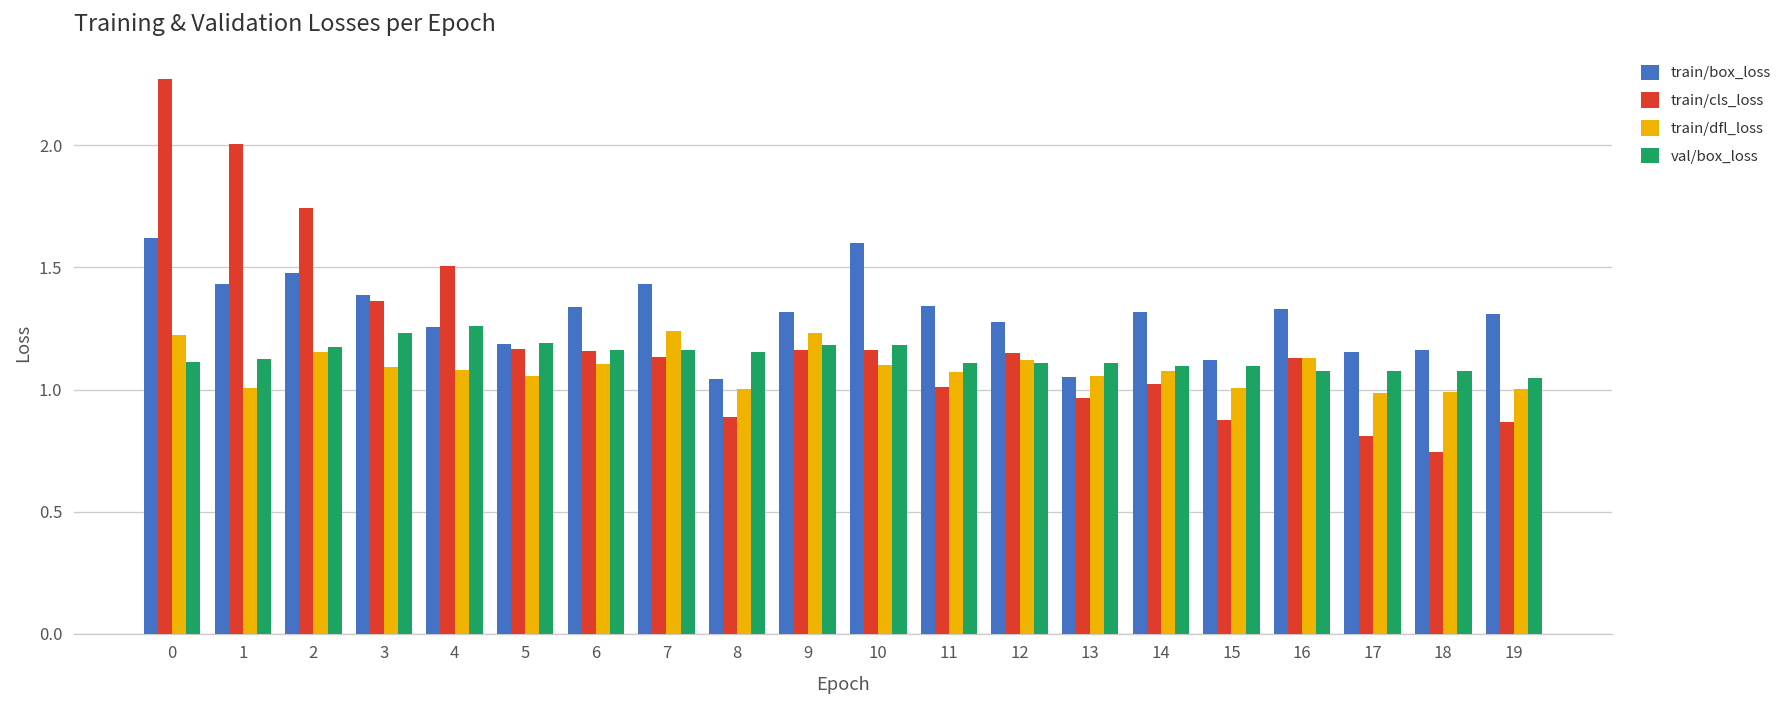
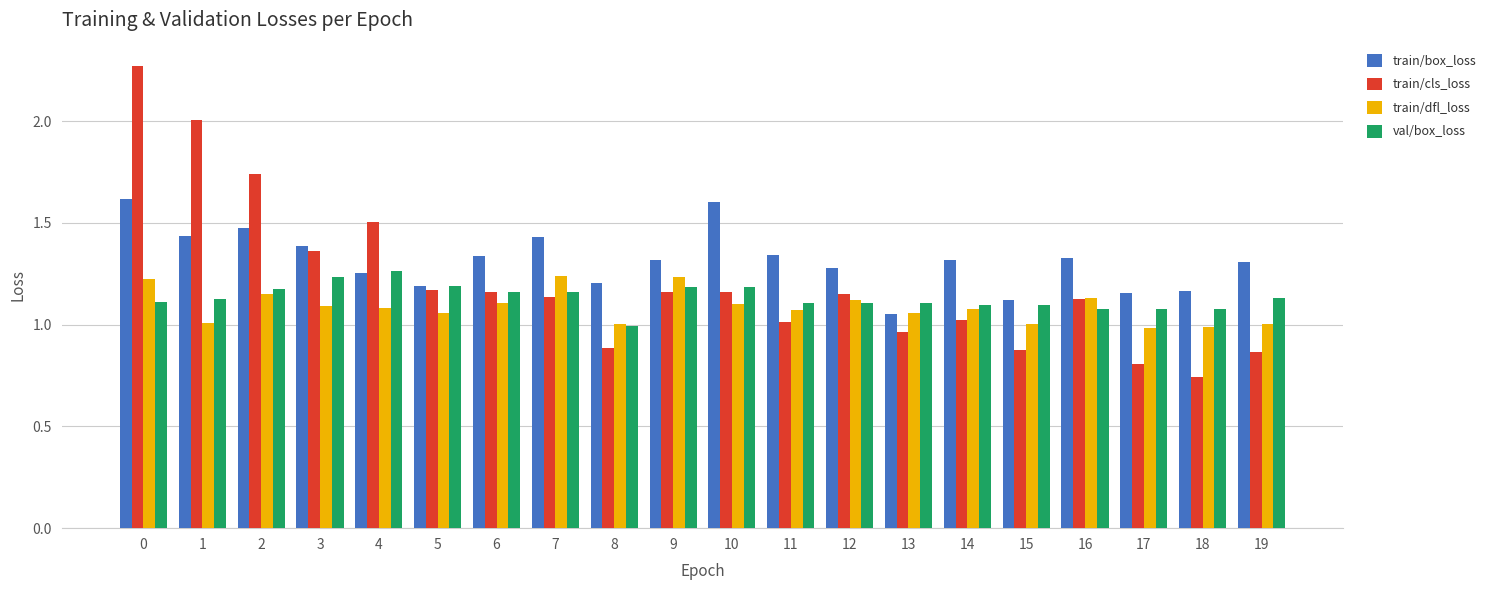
train/box_loss, 8: 1.04 -> 1.20
val/box_loss, 8: 1.15 -> 0.99
val/box_loss, 19: 1.05 -> 1.13
